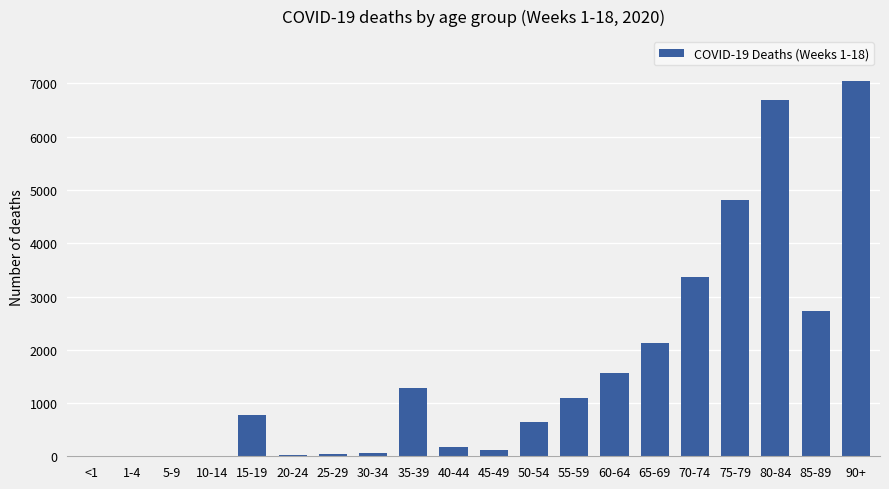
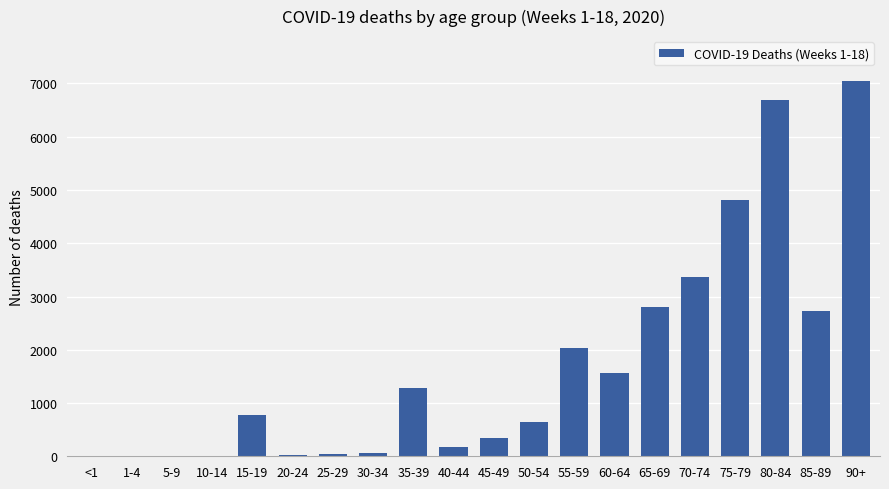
45-49: 100 -> 300
55-59: 1100 -> 2000
65-69: 2100 -> 2800
